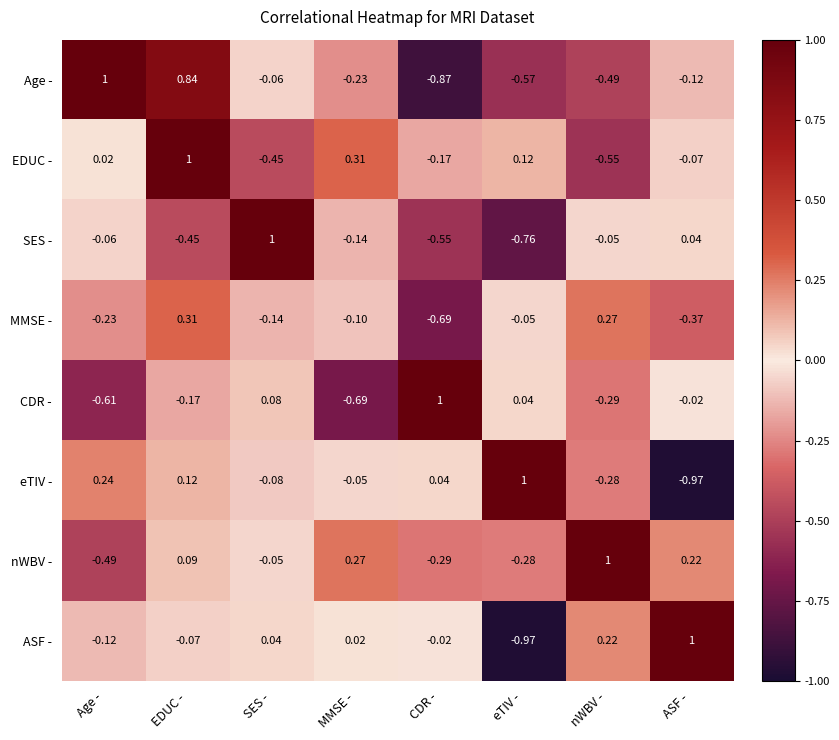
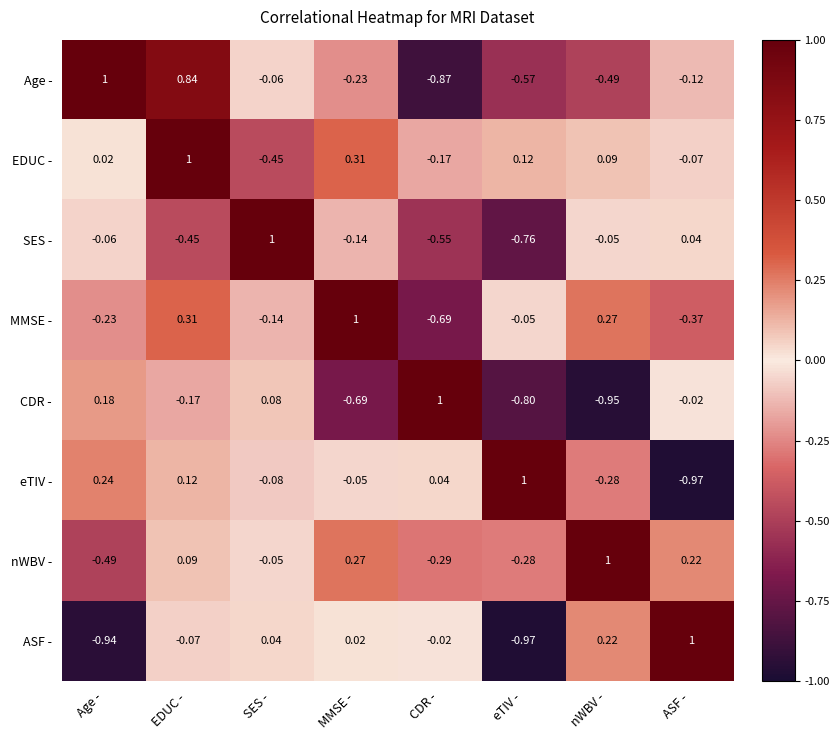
EDUC -, nWBV -: -0.55 -> 0.09
MMSE -, MMSE -: -0.10 -> 1
CDR -, Age -: -0.61 -> 0.18
CDR -, eTIV -: 0.04 -> -0.80
CDR -, nWBV -: -0.29 -> -0.95
ASF -, Age -: -0.12 -> -0.94
